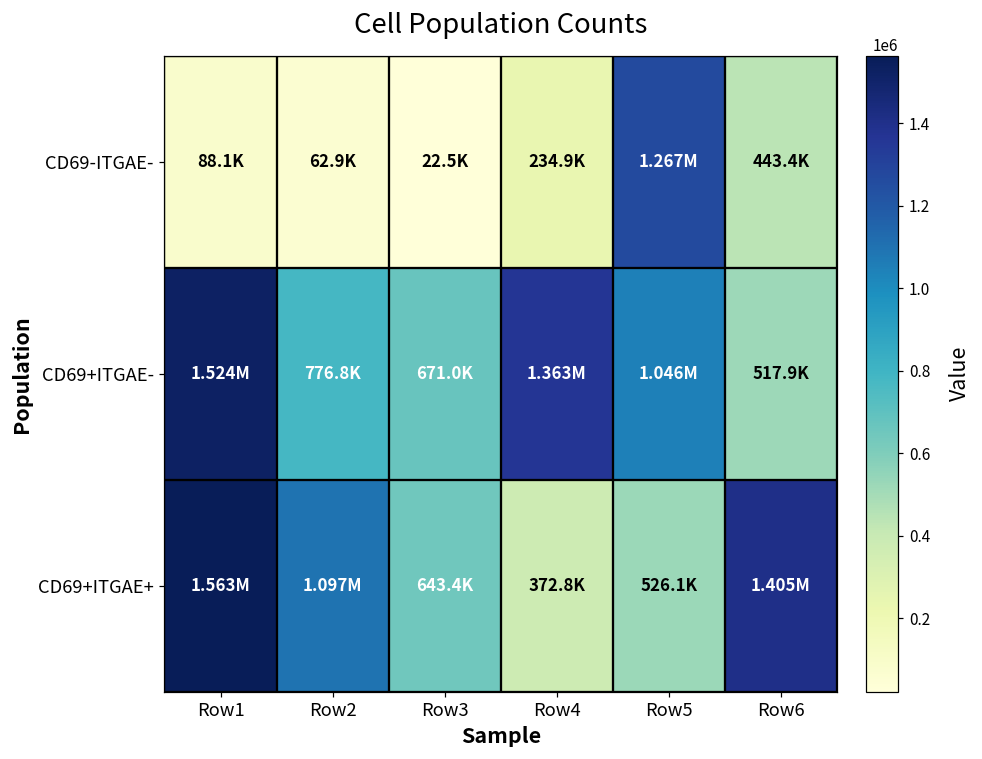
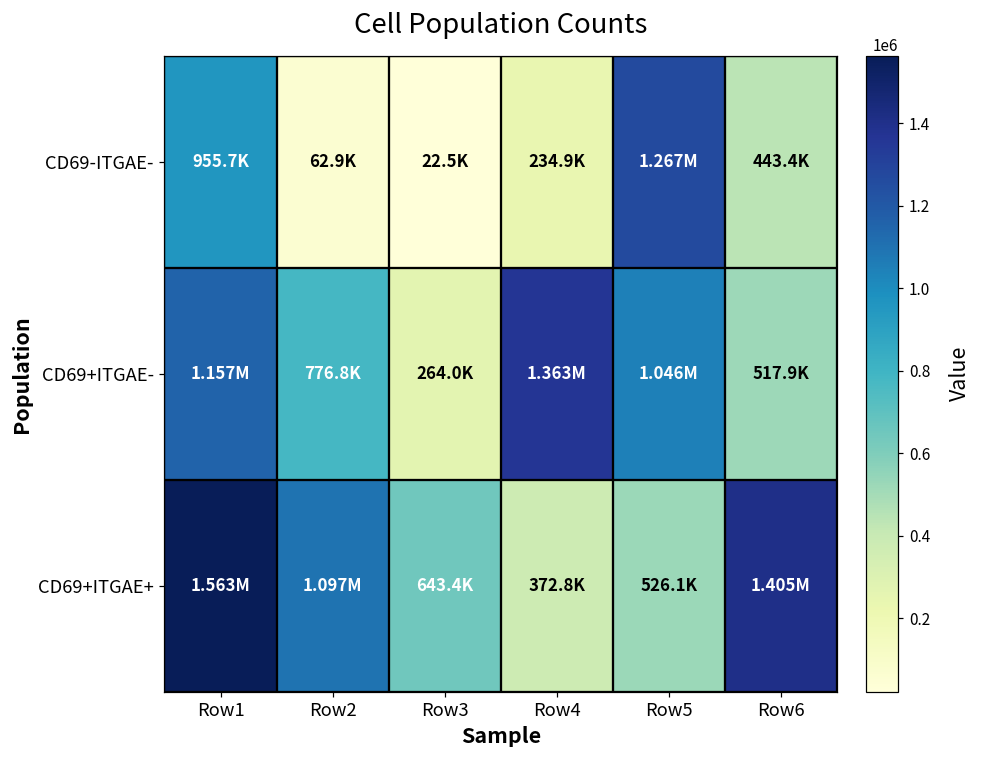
CD69-ITGAE-, Row1: 88.1K -> 955.7K
CD69+ITGAE-, Row1: 1.524M -> 1.157M
CD69+ITGAE-, Row3: 671.0K -> 264.0K
